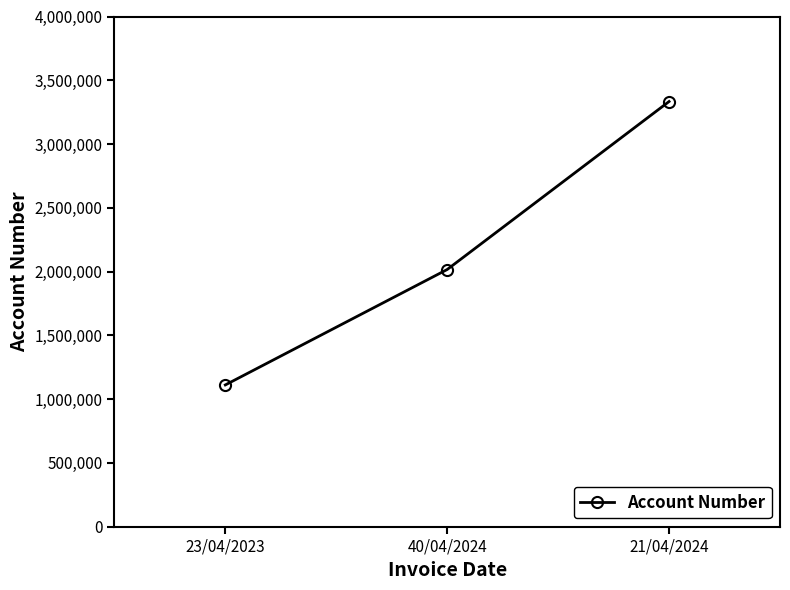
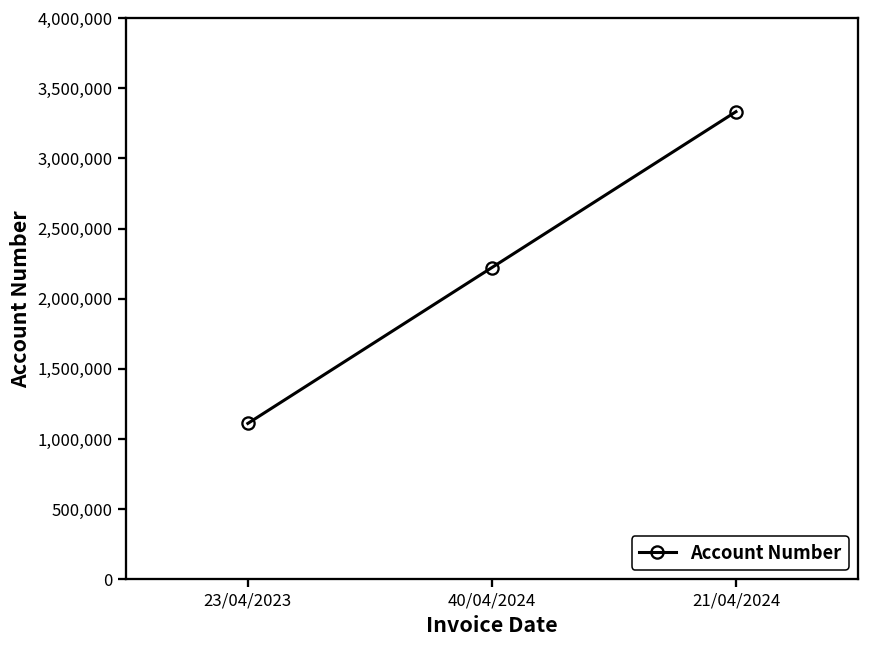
40/04/2024: 2,020,000 -> 2,220,000
